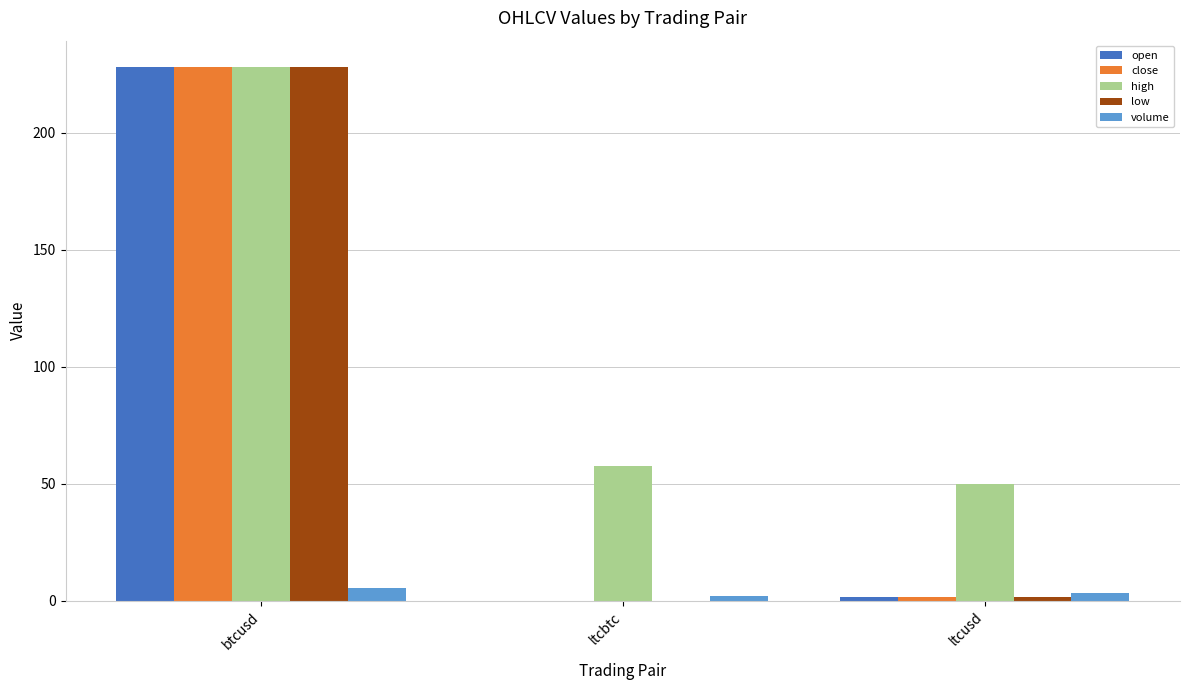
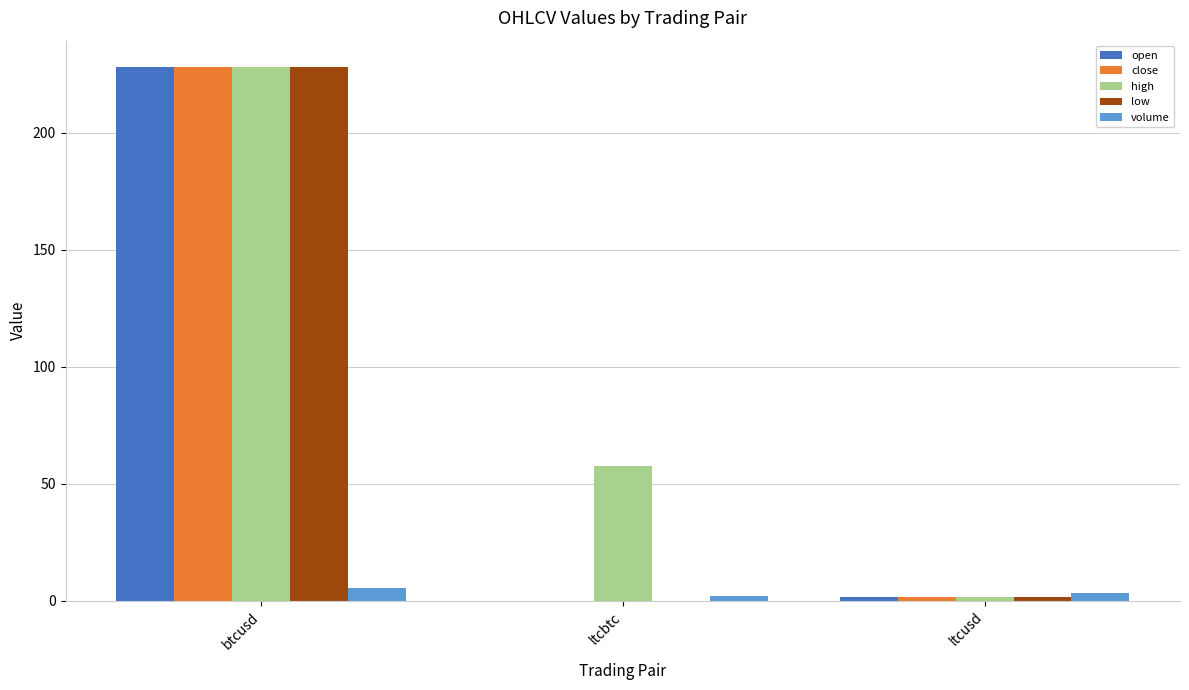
high, ltcusd: 50 -> 2
